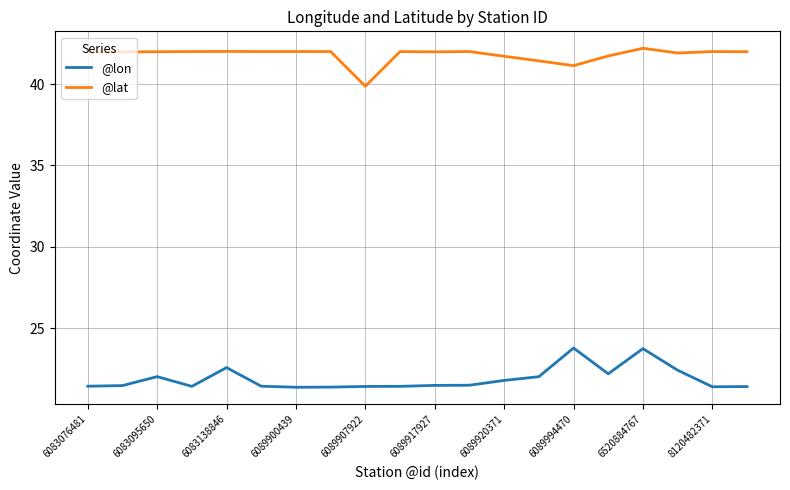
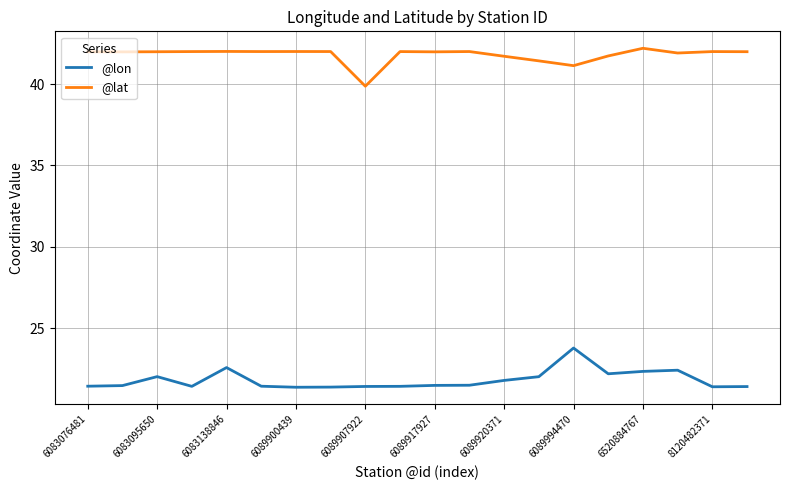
@lon, 6520884767: 23.7 -> 22.3
